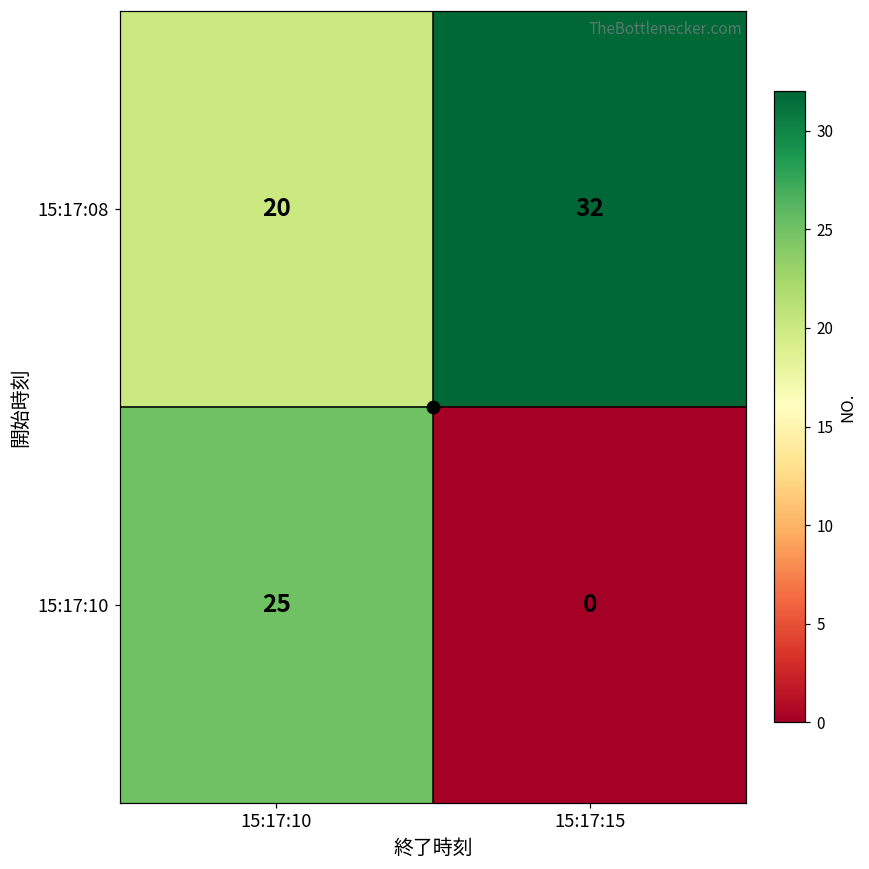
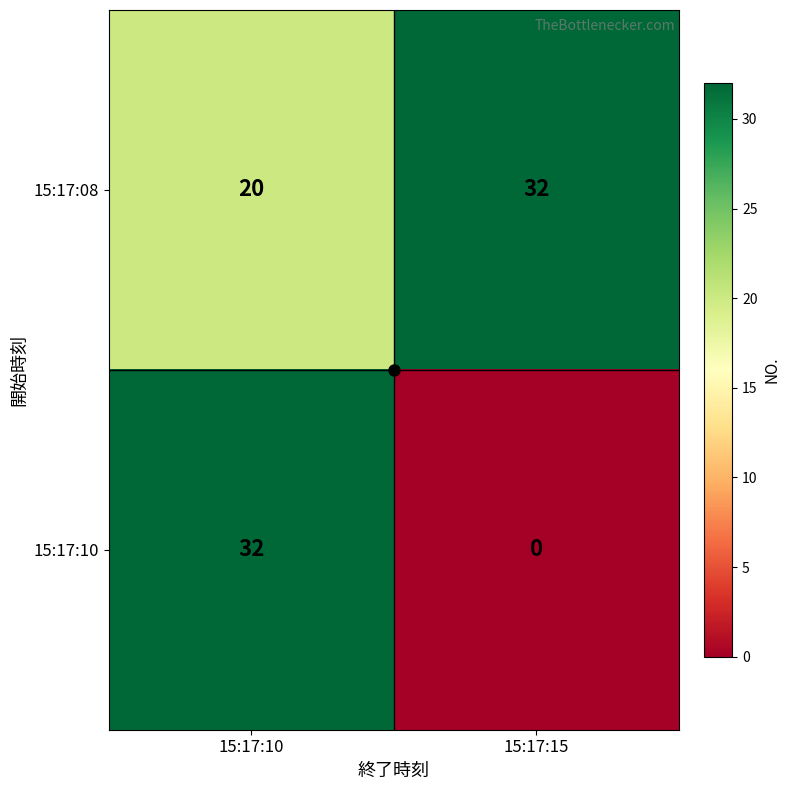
15:17:10, 15:17:10: 25 -> 32
